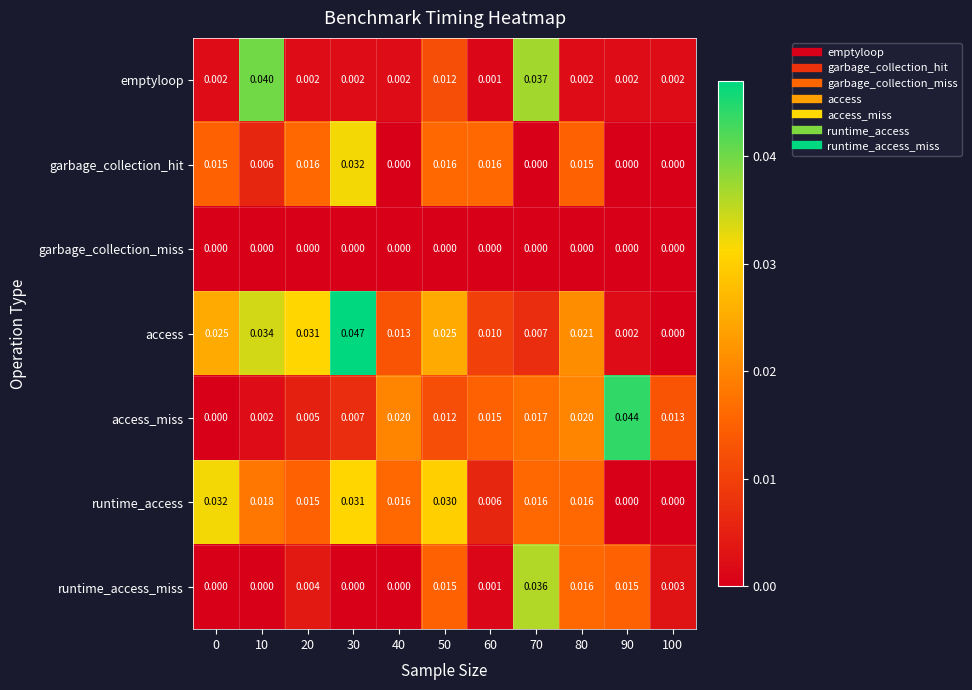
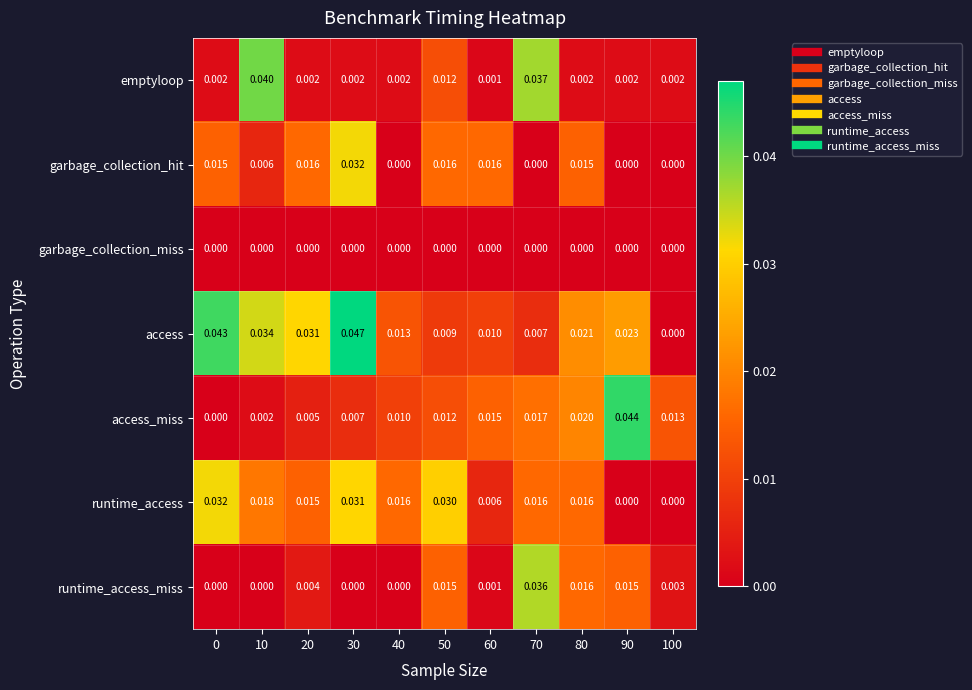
access, 0: 0.025 -> 0.043
access, 50: 0.025 -> 0.009
access, 90: 0.002 -> 0.023
access_miss, 40: 0.020 -> 0.010
